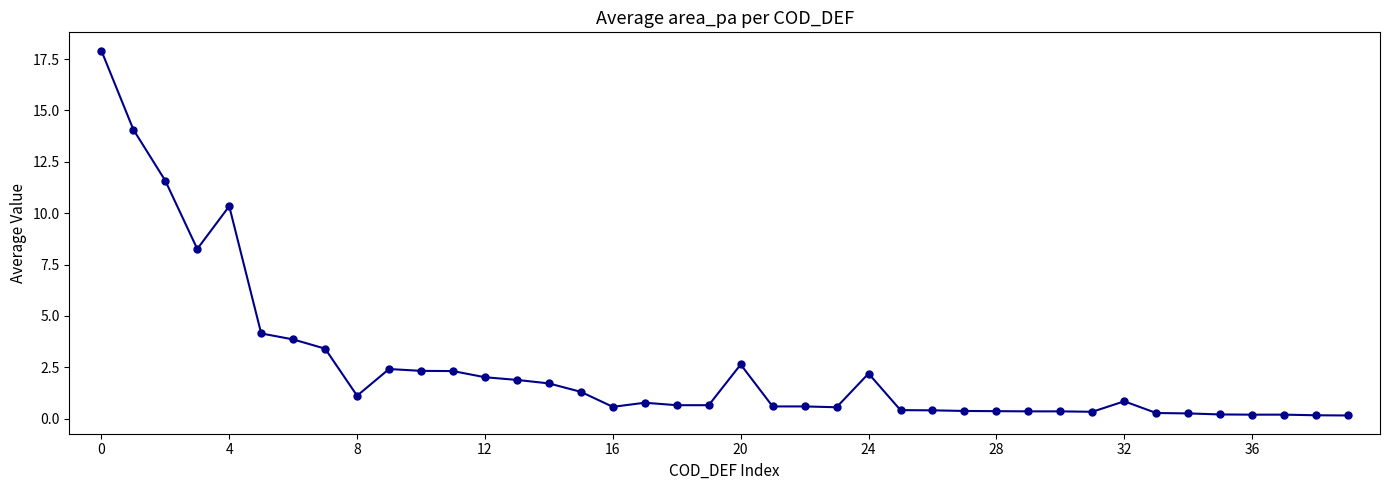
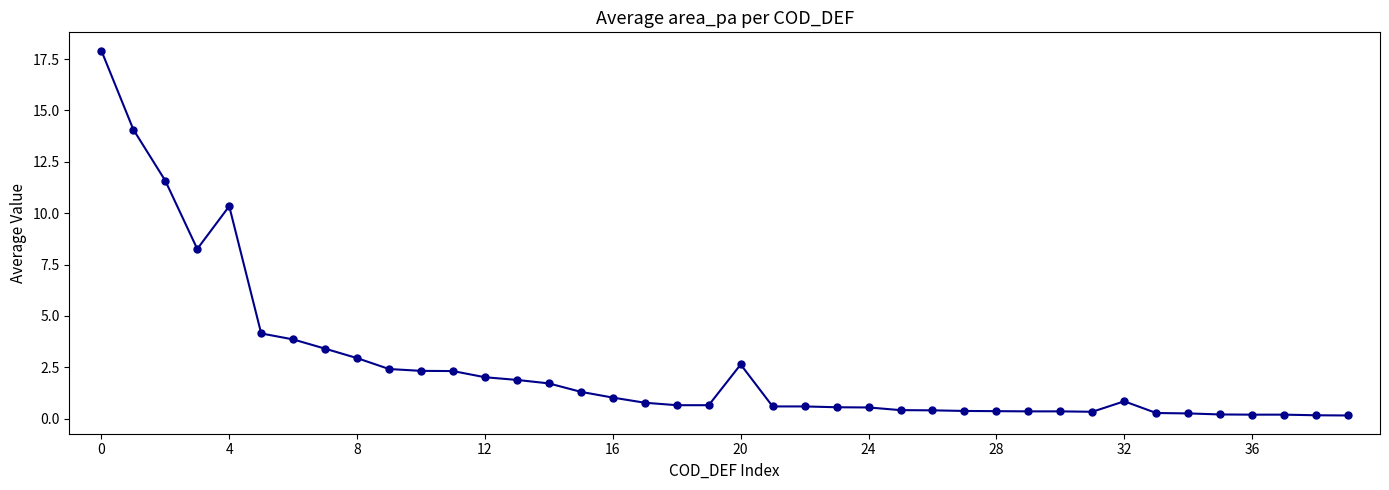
8: 1.1 -> 3.0
16: 0.6 -> 1.0
24: 2.2 -> 0.6
